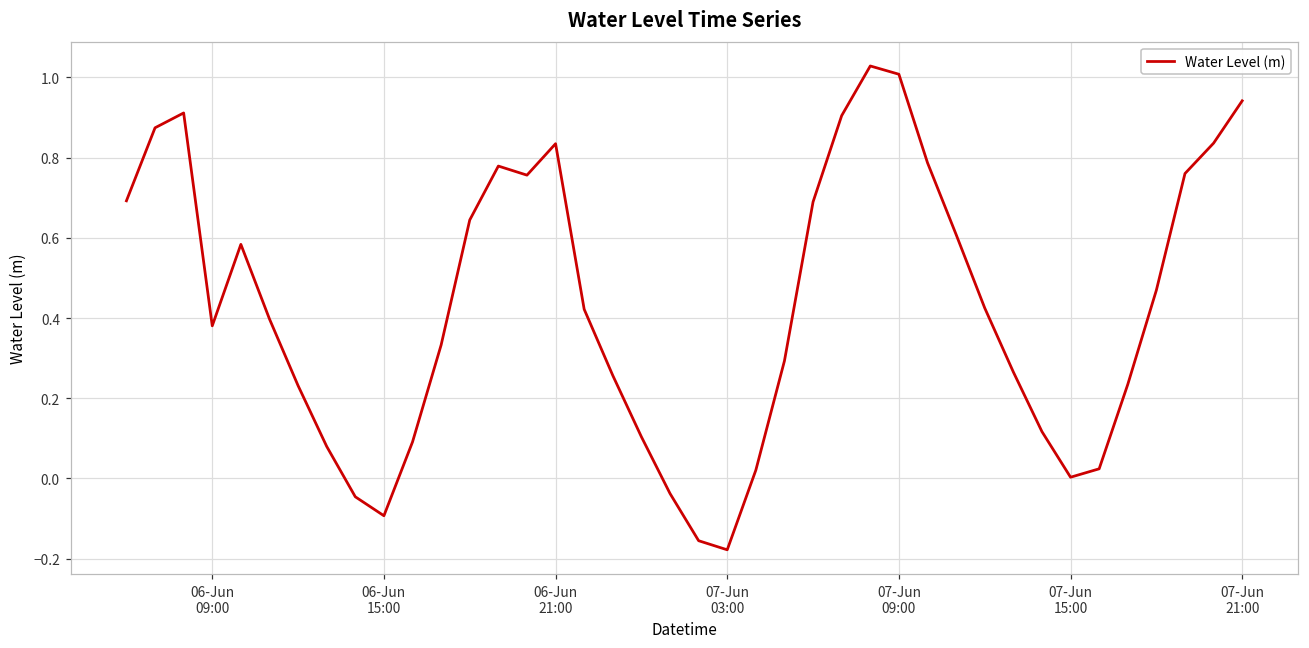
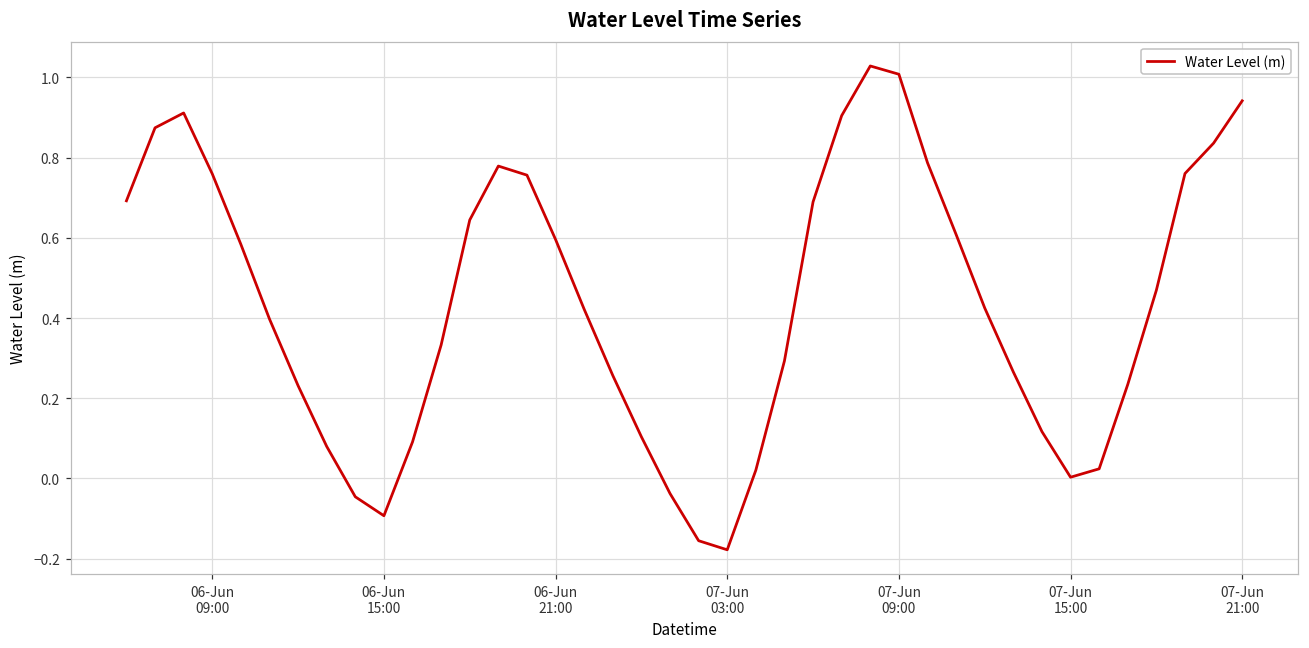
06-Jun 09:00: 0.38 -> 0.76
06-Jun 21:00: 0.83 -> 0.60
